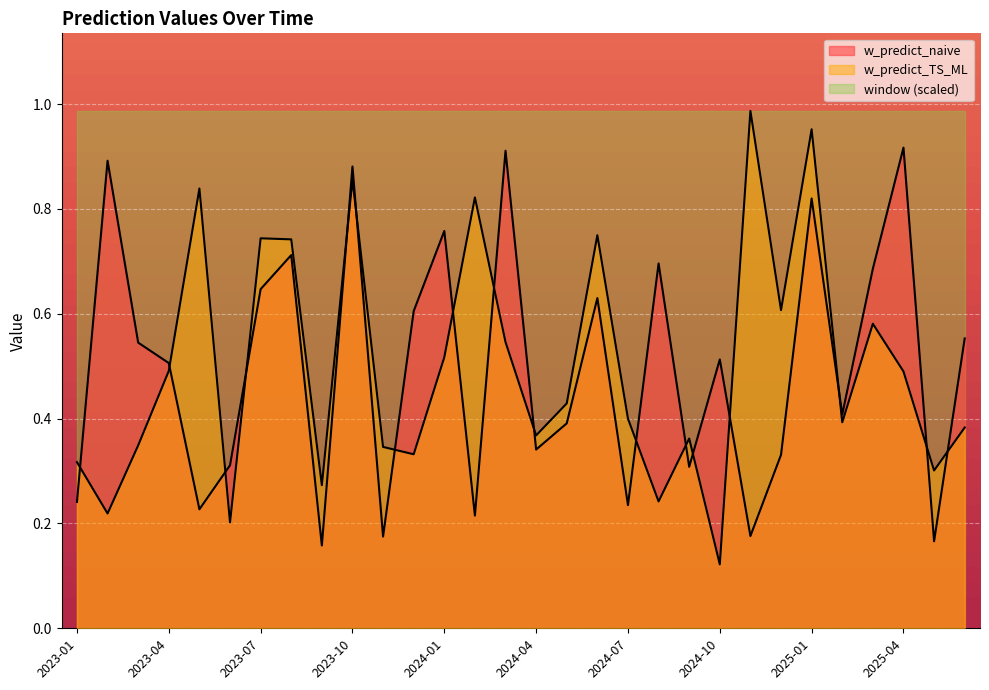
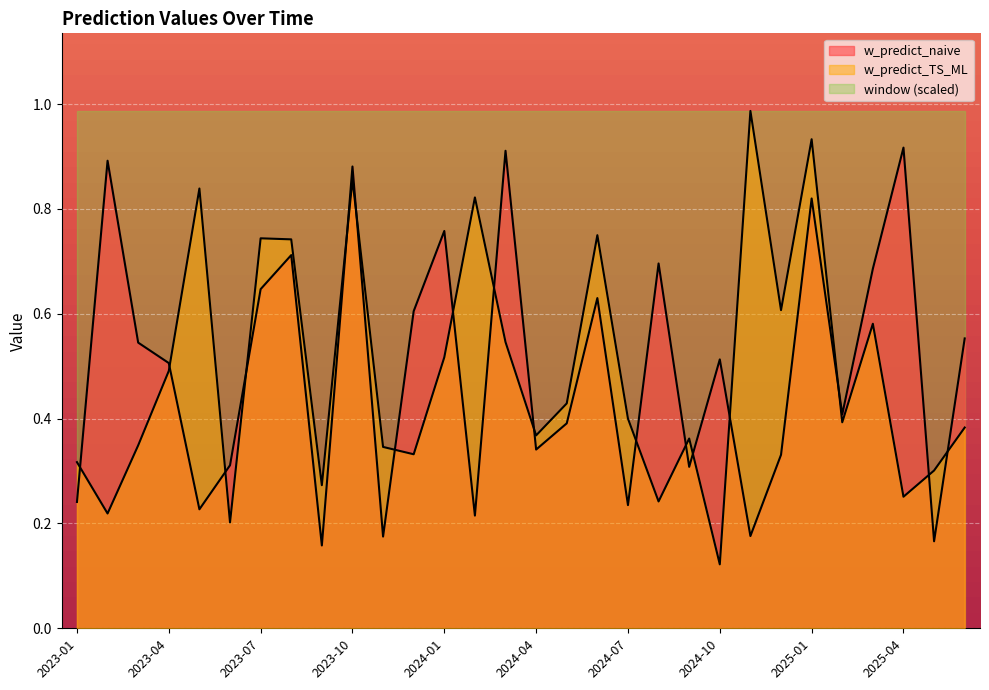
w_predict_TS_ML, 2025-01: 0.95 -> 0.93
w_predict_TS_ML, 2025-04: 0.49 -> 0.25
